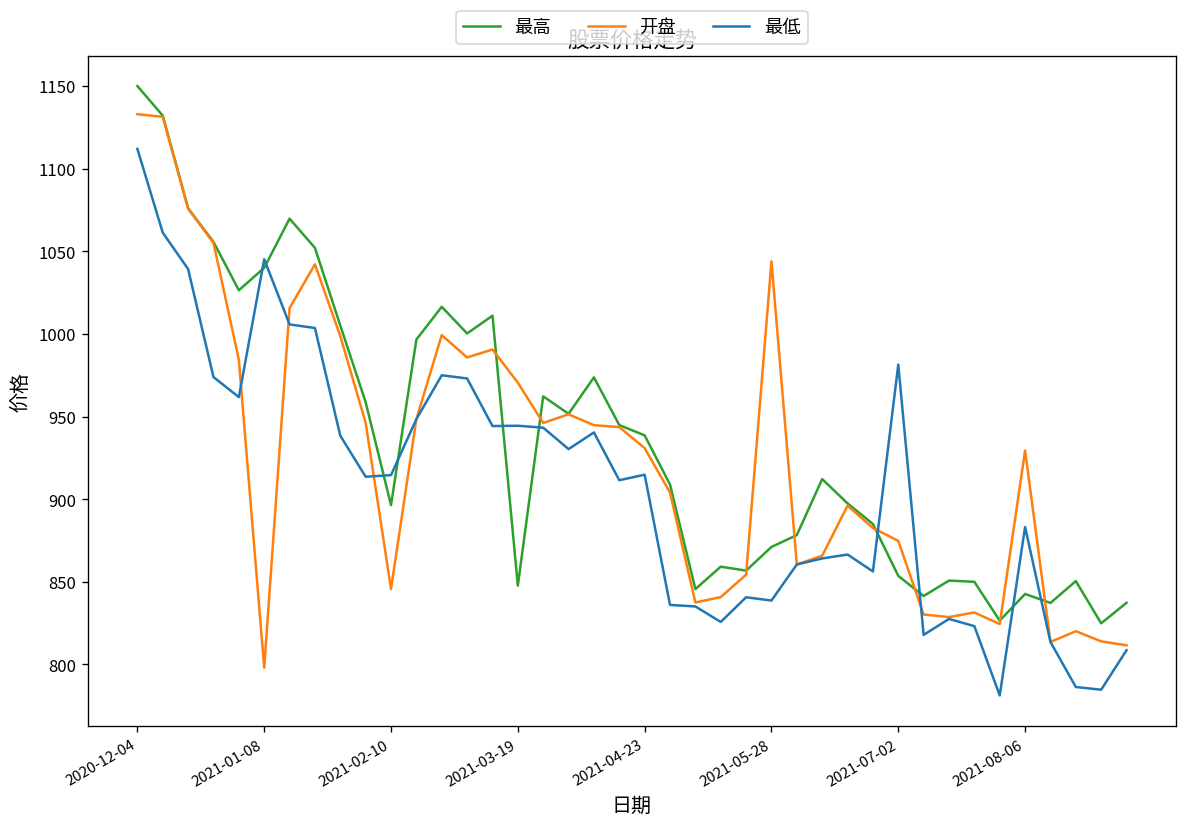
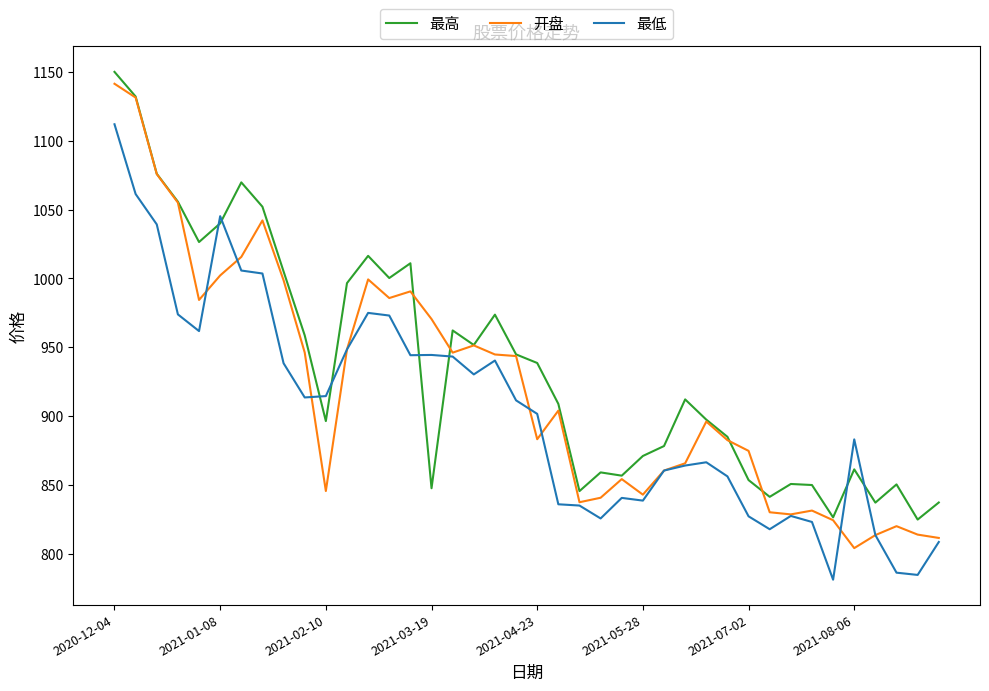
开盘, 2020-12-04: 1133 -> 1141
开盘, 2021-01-08: 798 -> 1002
开盘, 2021-04-23: 931 -> 883
最低, 2021-04-23: 915 -> 902
开盘, 2021-05-28: 1044 -> 843
最低, 2021-07-02: 981 -> 827
最高, 2021-08-06: 843 -> 861
开盘, 2021-08-06: 929 -> 804
